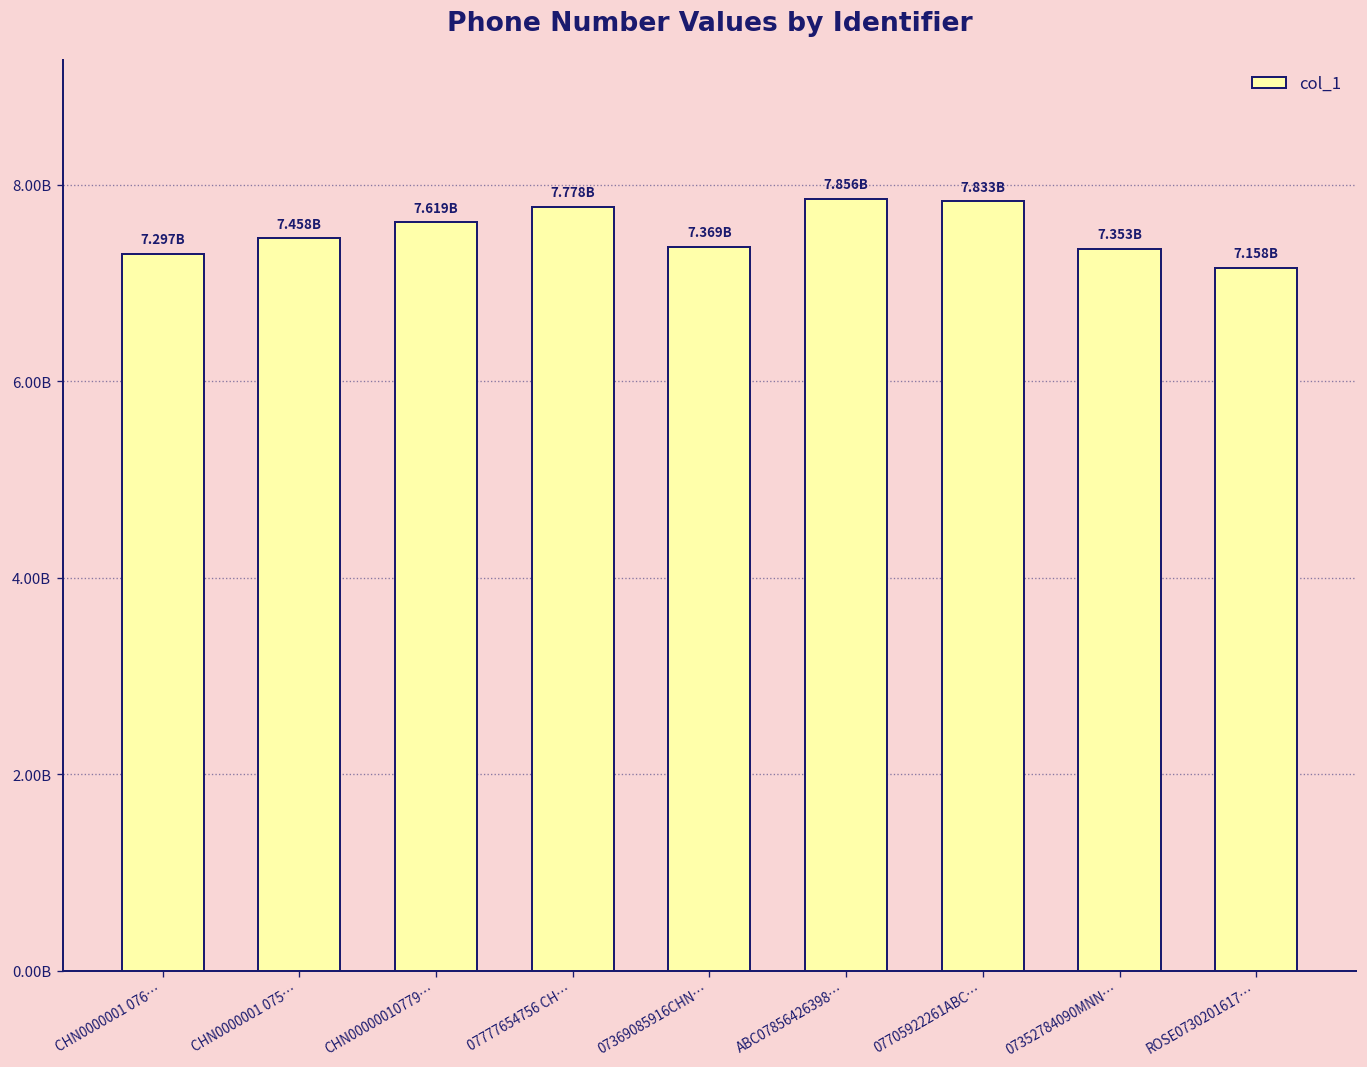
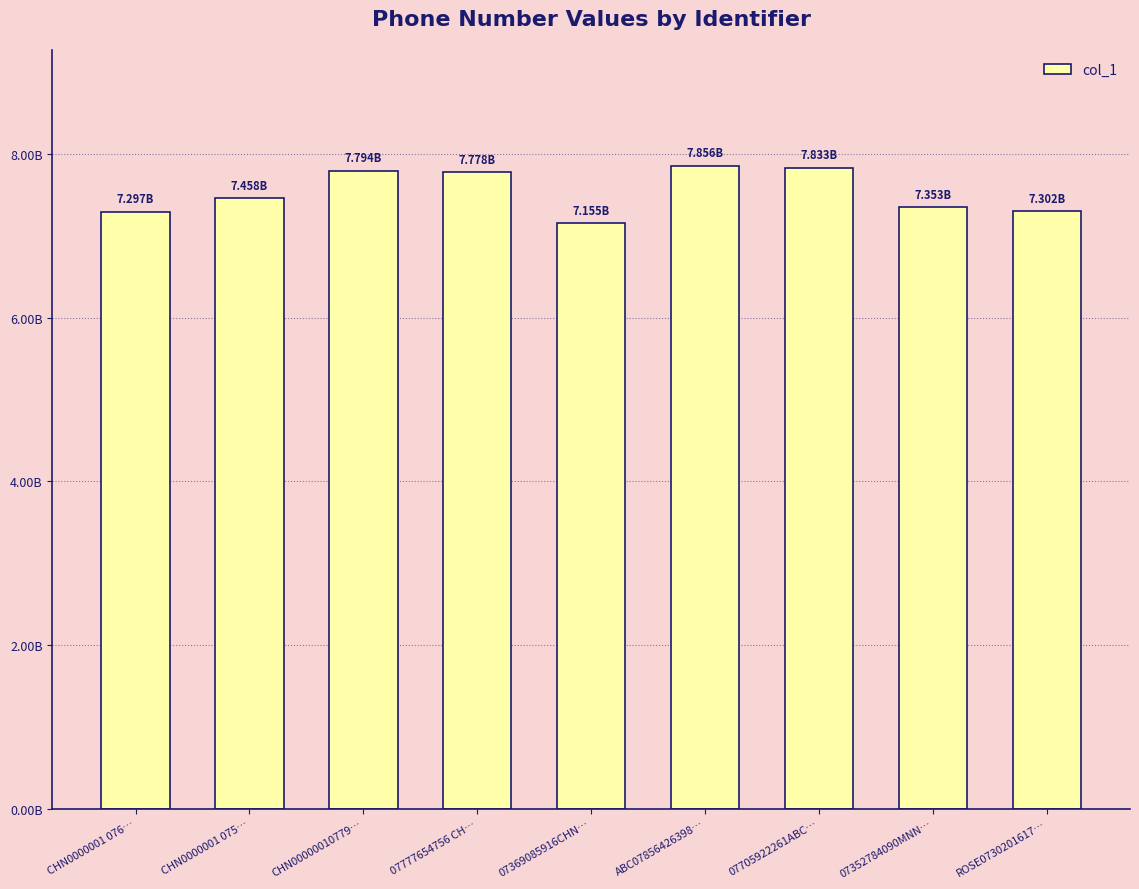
CHN00000010779…: 7.619B -> 7.794B
07369085916CHN…: 7.369B -> 7.155B
ROSE0730201617…: 7.158B -> 7.302B
